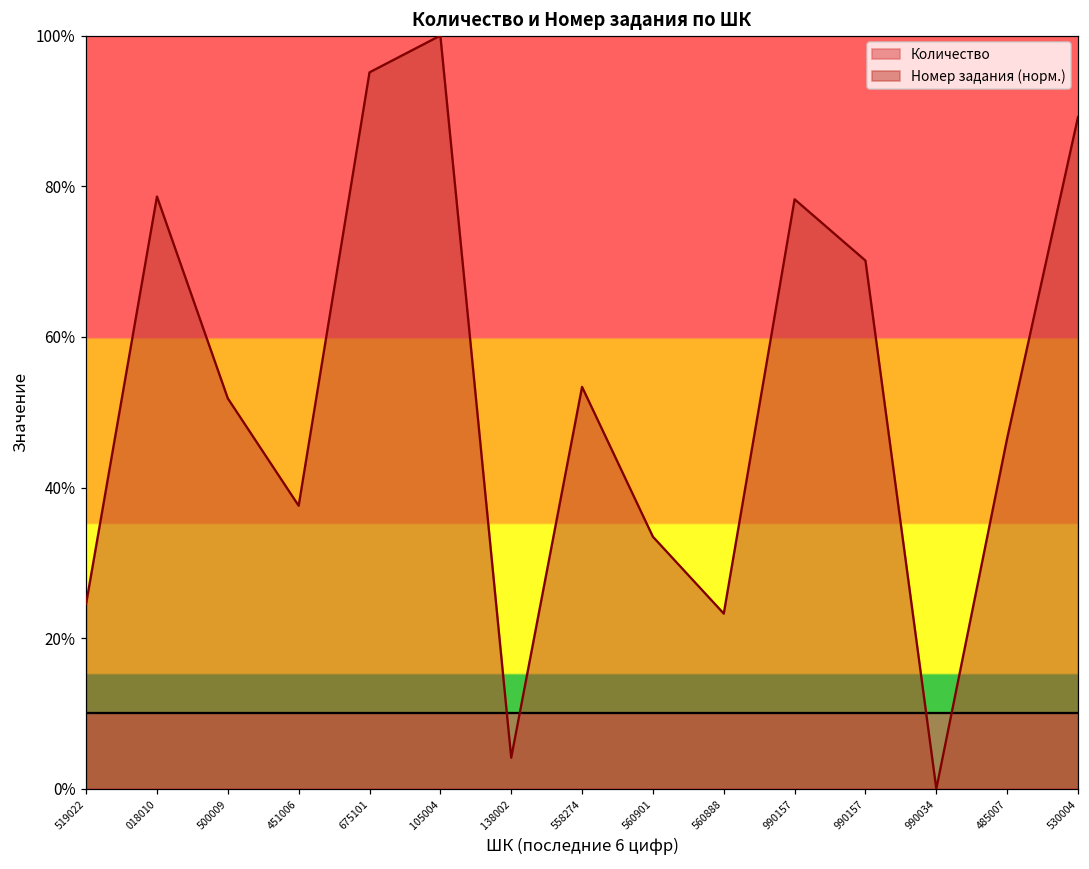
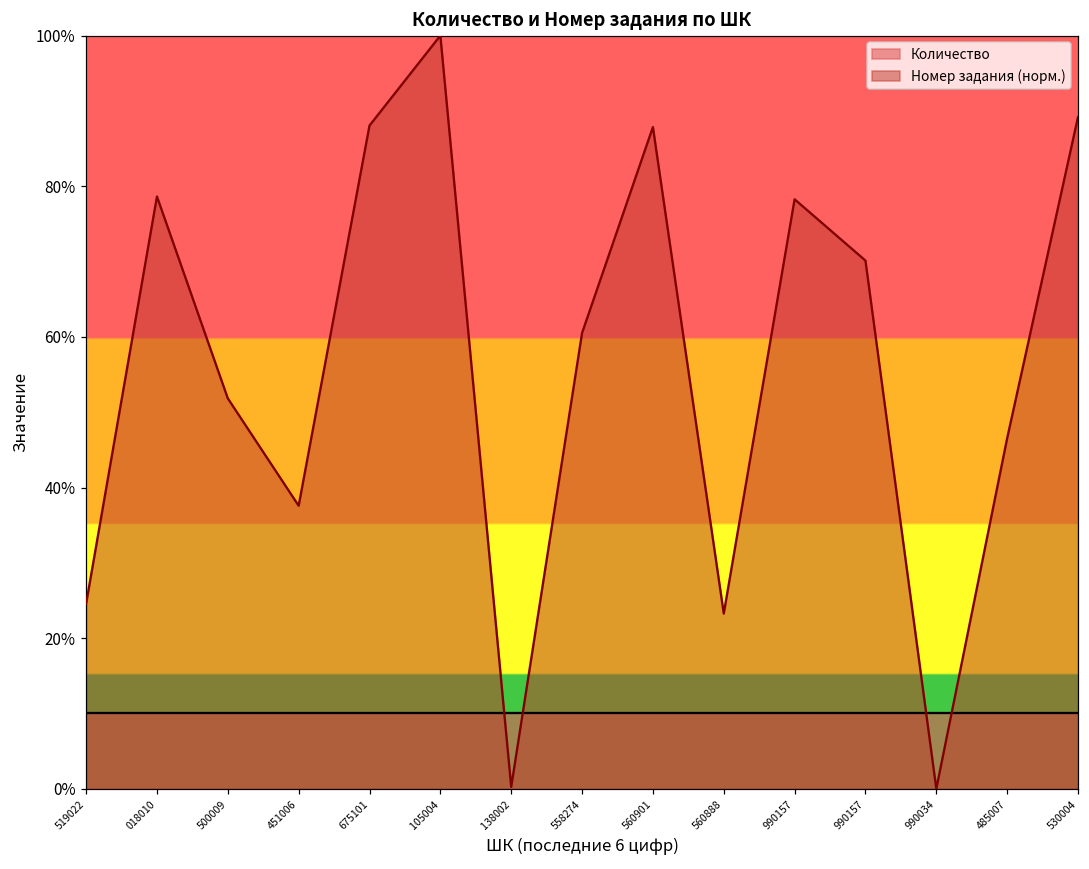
Номер задания (норм.), 675101: 95% -> 88%
Номер задания (норм.), 138002: 4% -> 0%
Номер задания (норм.), 558274: 53% -> 61%
Номер задания (норм.), 560901: 33% -> 88%
